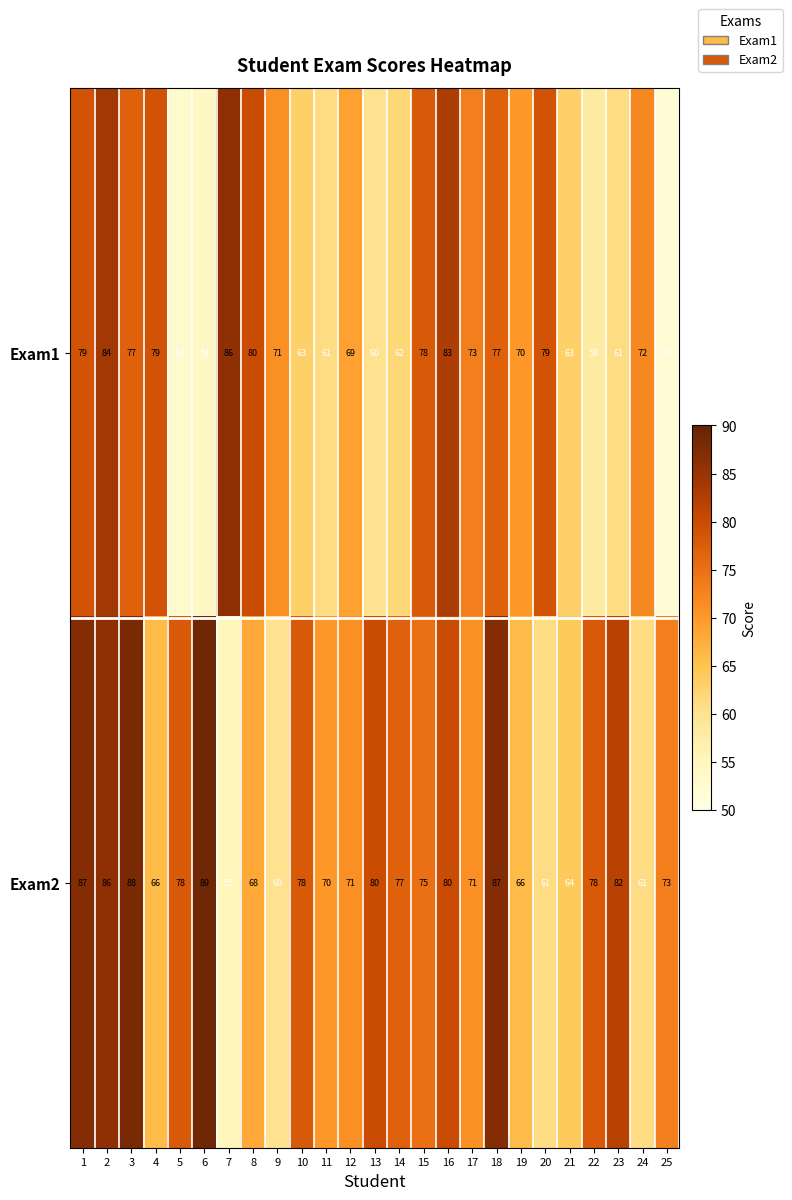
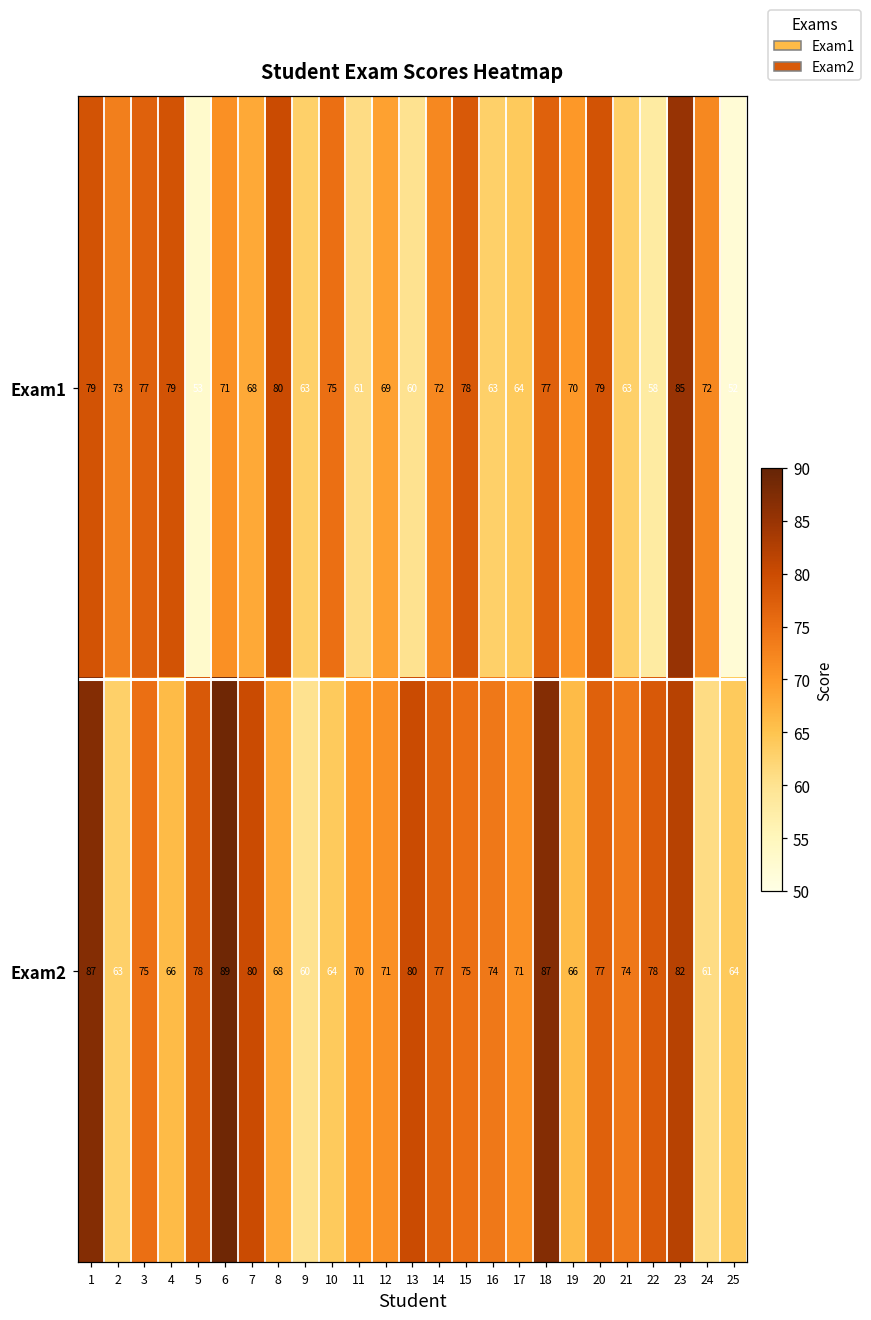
Exam1, 2: 84 -> 73
Exam1, 6: 54 -> 71
Exam1, 7: 86 -> 68
Exam1, 9: 71 -> 63
Exam1, 10: 63 -> 75
Exam1, 14: 62 -> 72
Exam1, 16: 83 -> 63
Exam1, 17: 73 -> 64
Exam1, 23: 61 -> 85
Exam2, 2: 86 -> 63
Exam2, 3: 88 -> 75
Exam2, 7: 55 -> 80
Exam2, 10: 78 -> 64
Exam2, 16: 80 -> 74
Exam2, 20: 61 -> 77
Exam2, 21: 64 -> 74
Exam2, 25: 73 -> 64
